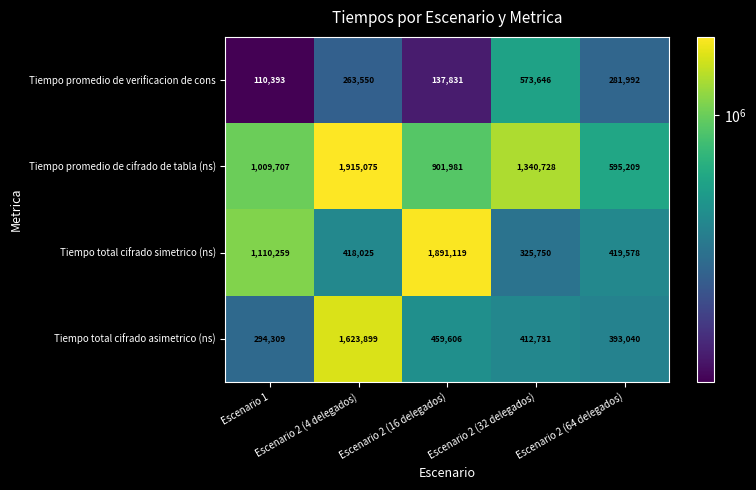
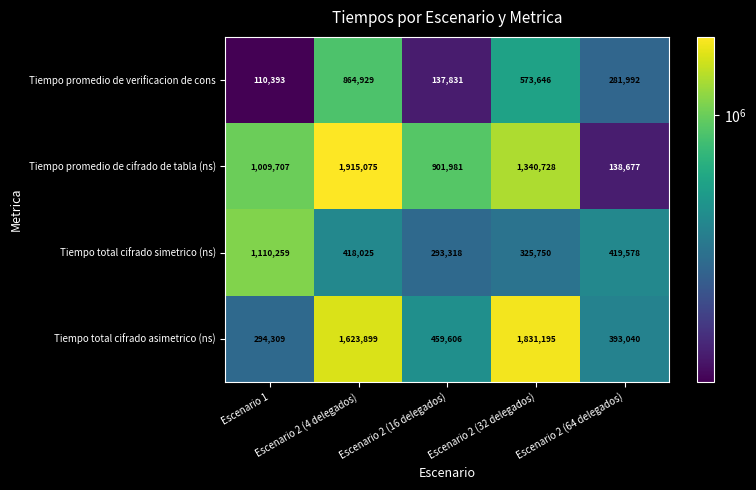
Tiempo promedio de verificacion de cons, Escenario 2 (4 delegados): 263,550 -> 864,929
Tiempo promedio de cifrado de tabla (ns), Escenario 2 (64 delegados): 595,209 -> 138,677
Tiempo total cifrado simetrico (ns), Escenario 2 (16 delegados): 1,891,119 -> 293,318
Tiempo total cifrado asimetrico (ns), Escenario 2 (32 delegados): 412,731 -> 1,831,195
